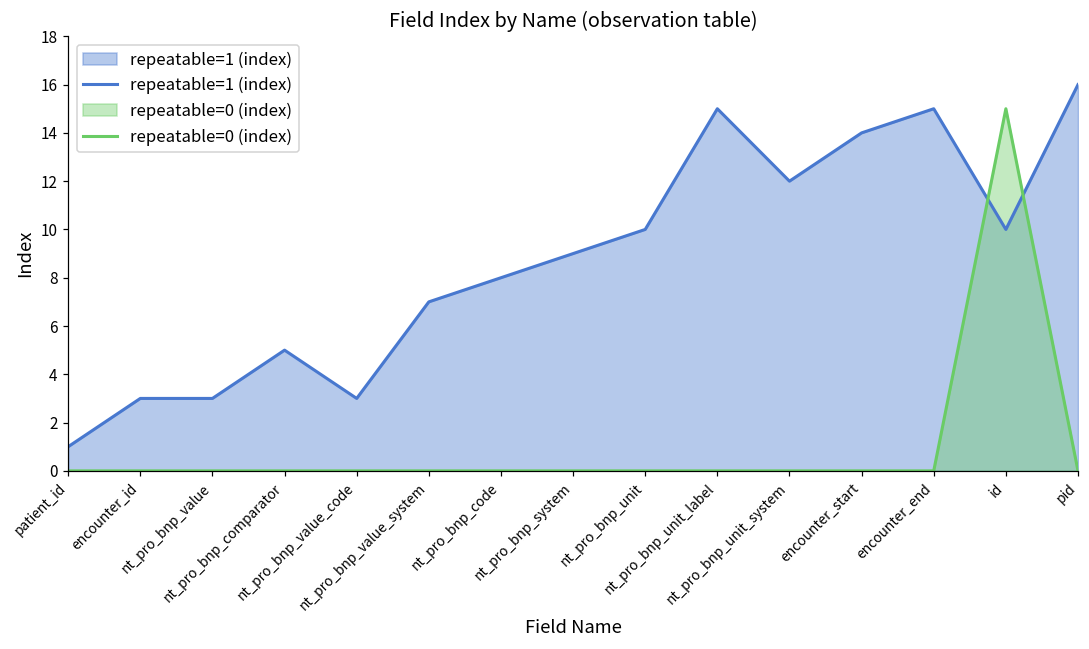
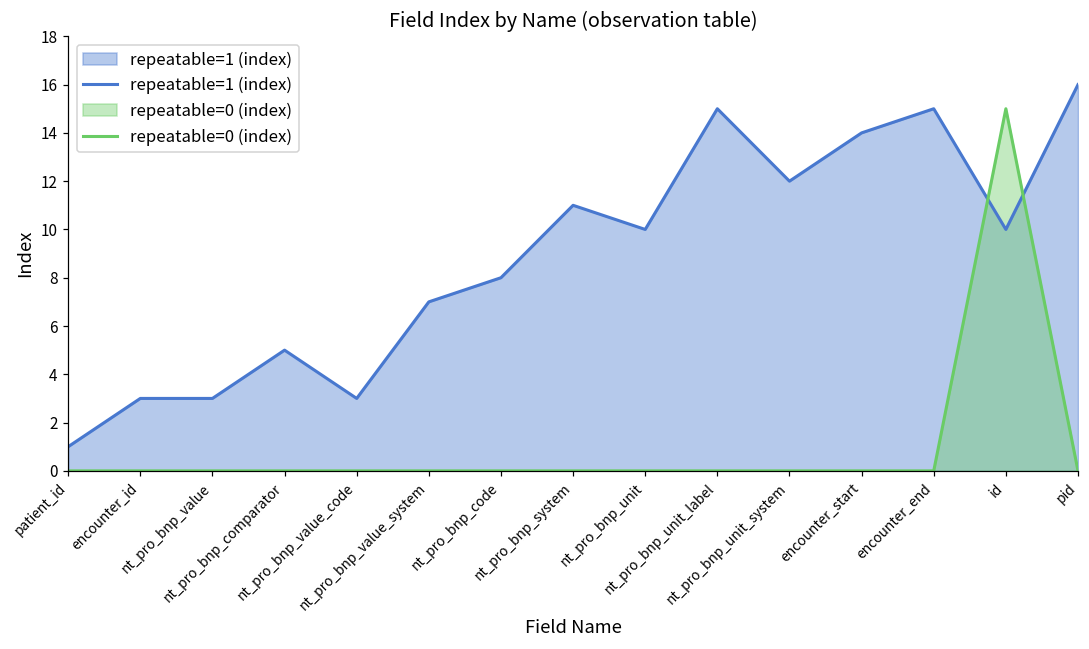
repeatable=1 (index), nt_pro_bnp_system: 9 -> 11
